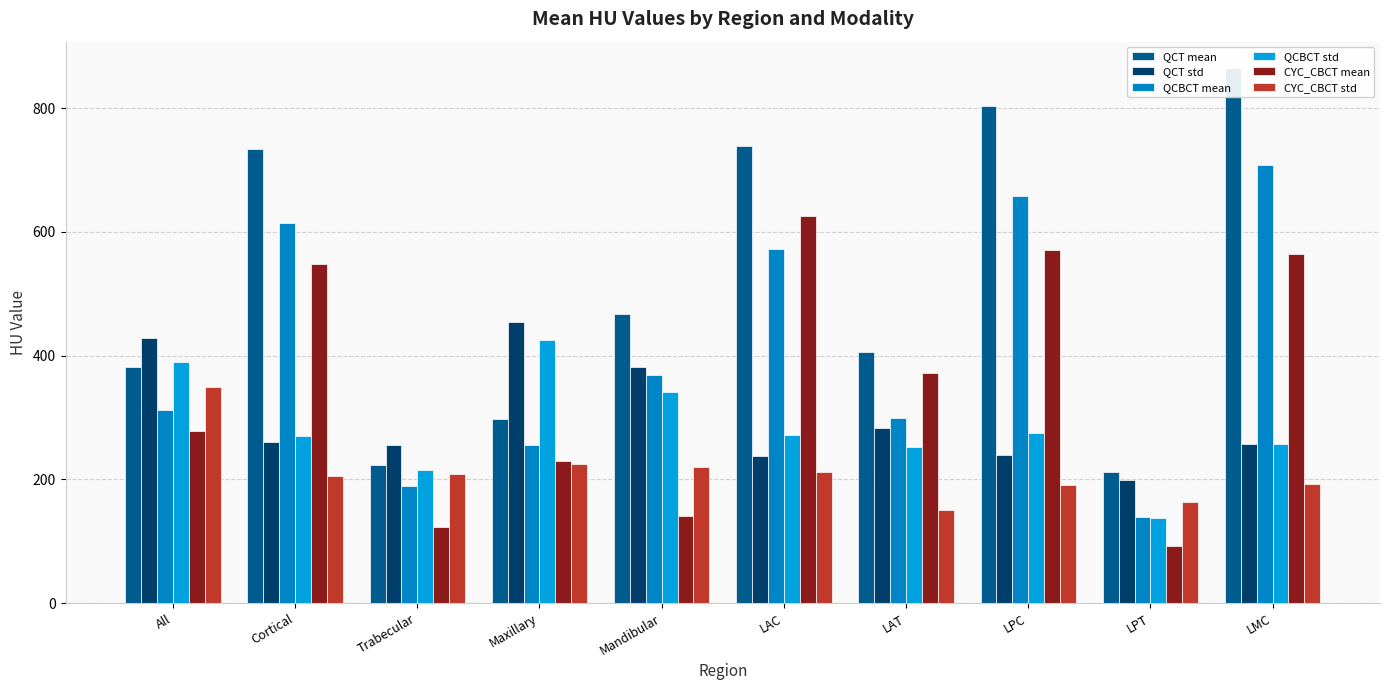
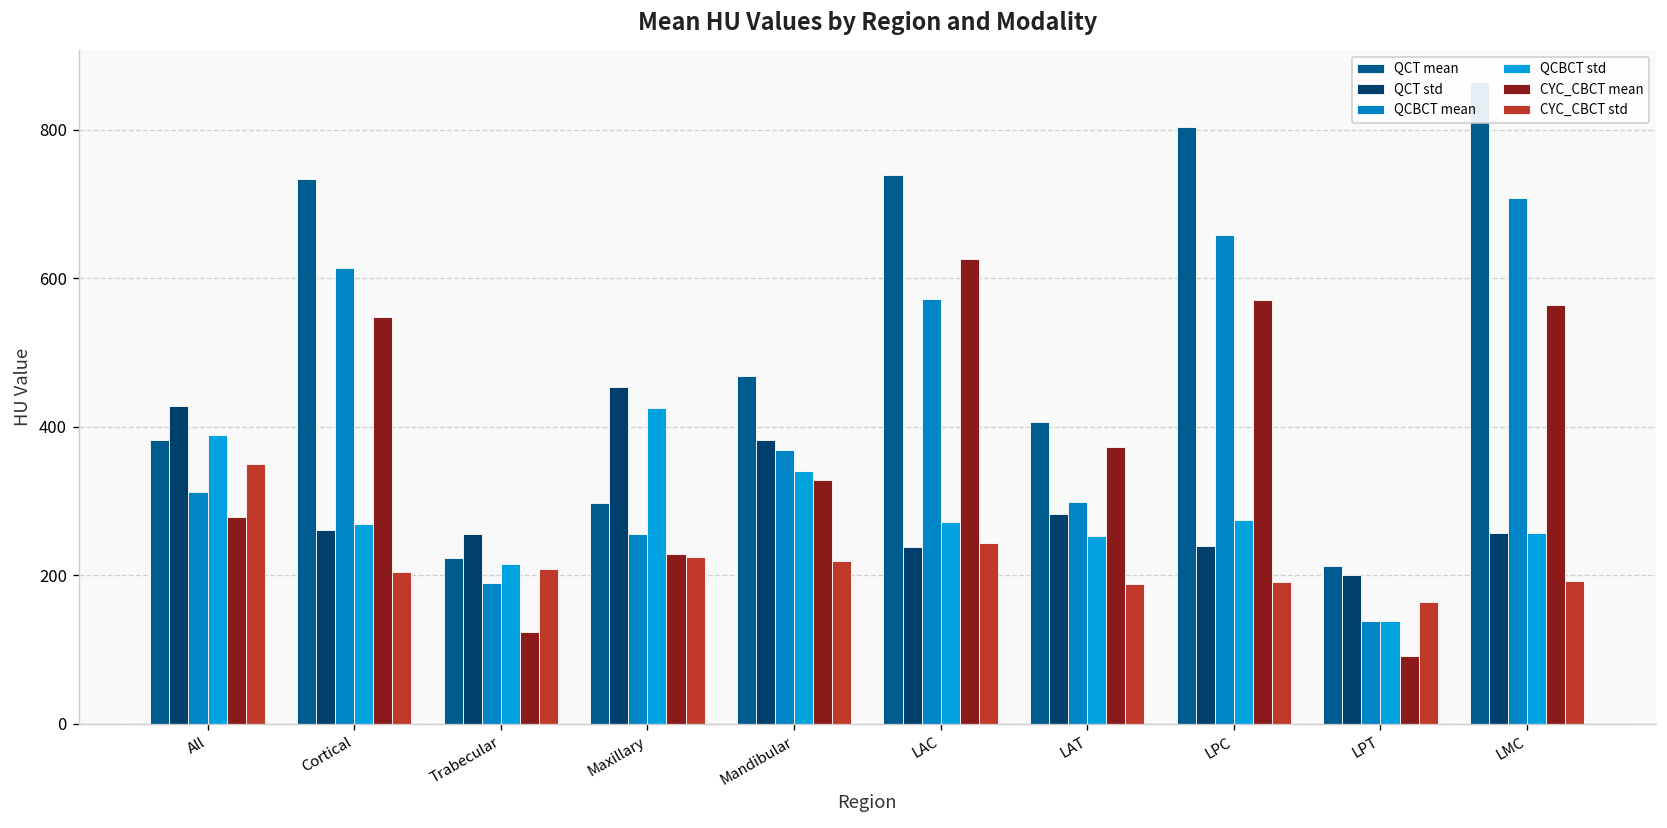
CYC_CBCT mean, Mandibular: 140 -> 330
CYC_CBCT std, LAC: 210 -> 240
CYC_CBCT std, LAT: 150 -> 190
